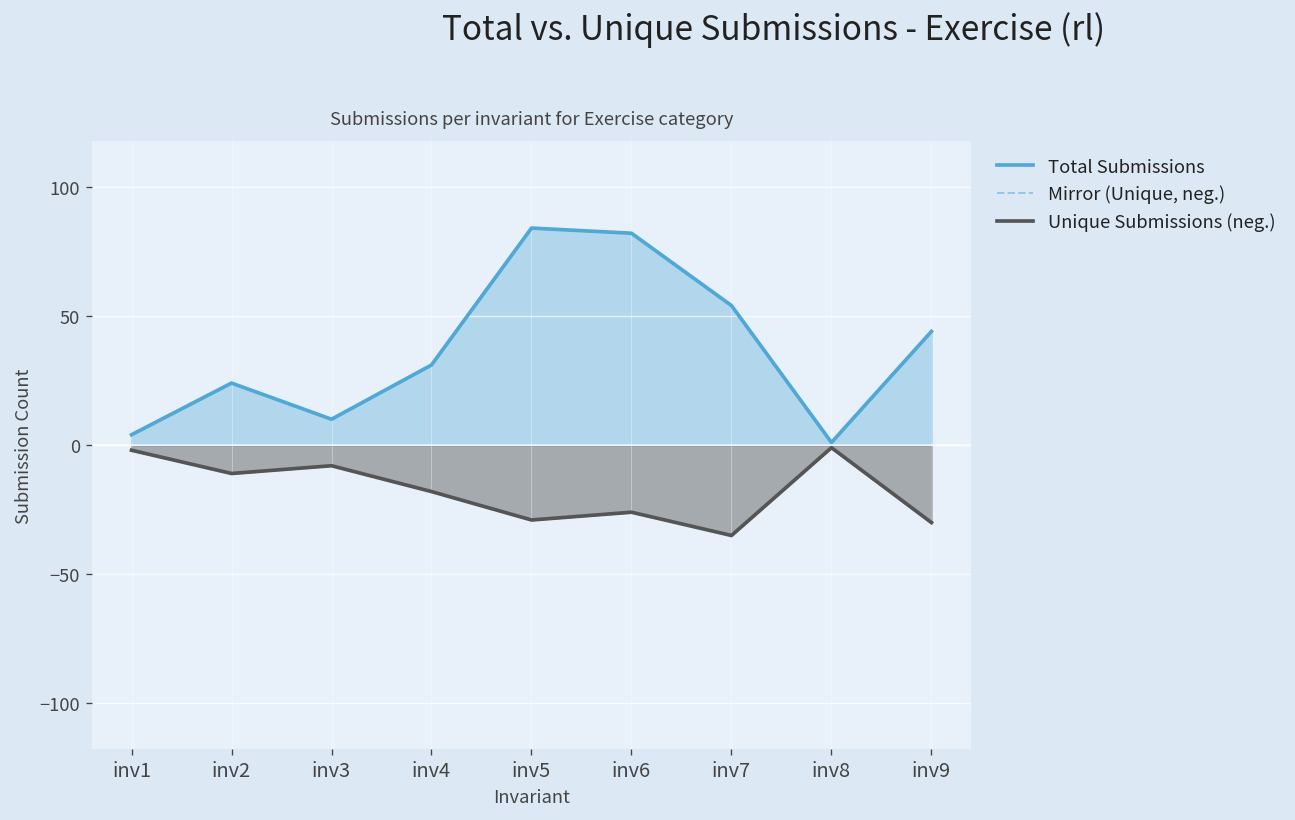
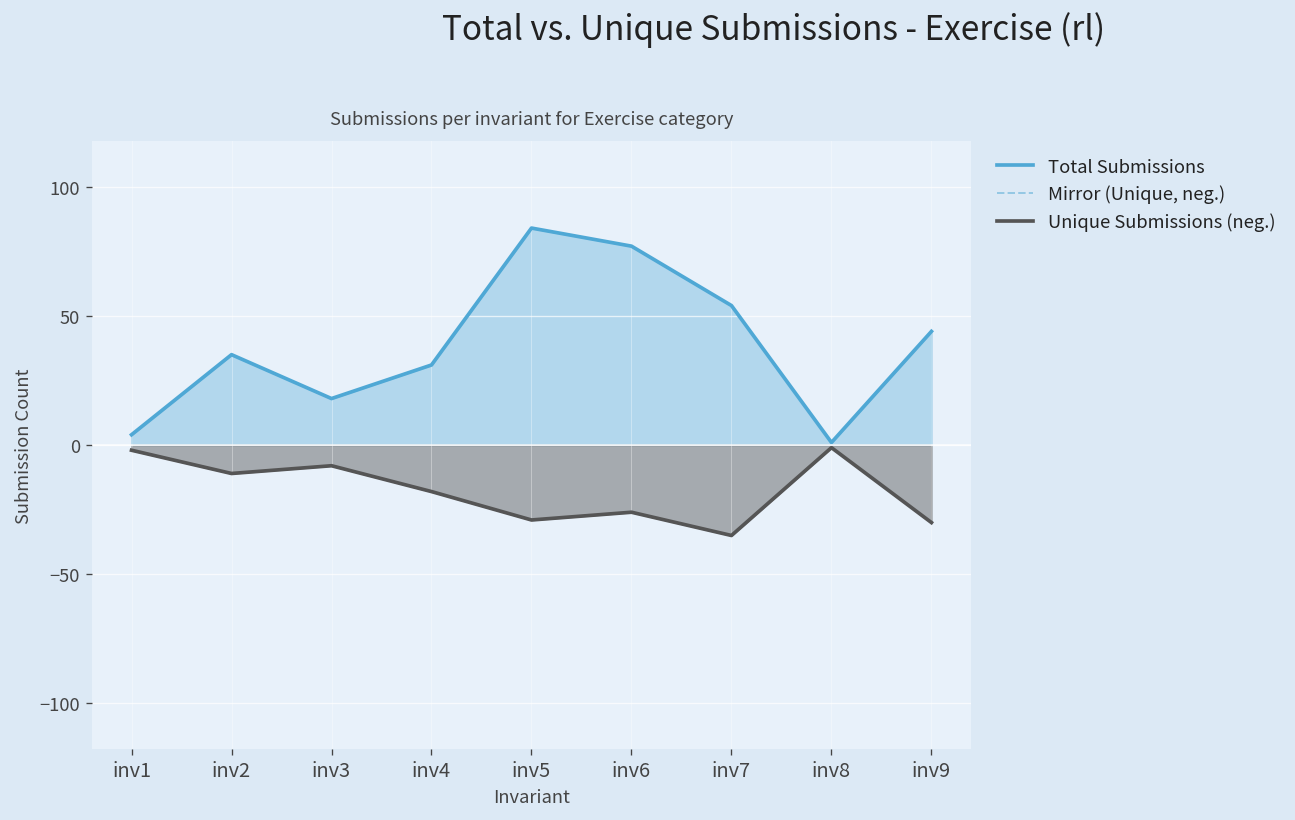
Total Submissions, inv2: 24 -> 35
Total Submissions, inv3: 10 -> 18
Total Submissions, inv6: 82 -> 77
